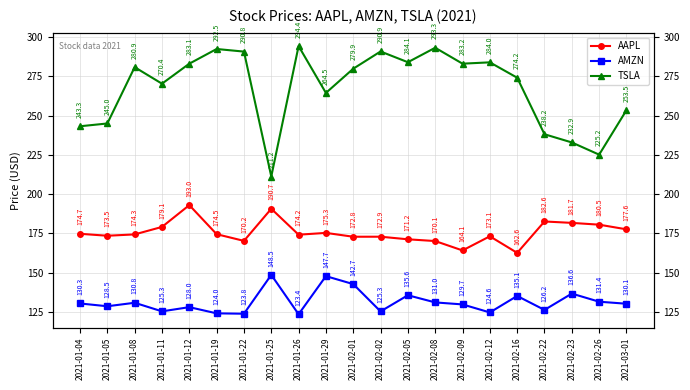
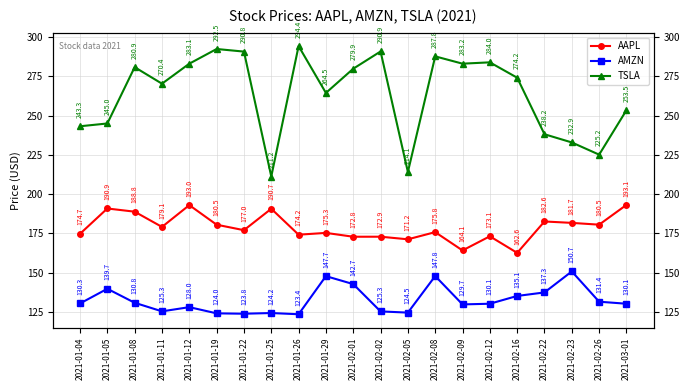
AAPL, 2021-01-05: 173.5 -> 190.9
AMZN, 2021-01-05: 128.5 -> 139.7
AAPL, 2021-01-08: 174.3 -> 188.8
AAPL, 2021-01-19: 174.5 -> 180.5
AAPL, 2021-01-22: 170.2 -> 177.0
AMZN, 2021-01-25: 148.5 -> 124.2
AMZN, 2021-02-05: 135.6 -> 124.5
TSLA, 2021-02-05: 284.1 -> 214.1
AAPL, 2021-02-08: 170.1 -> 175.8
AMZN, 2021-02-08: 131.0 -> 147.8
TSLA, 2021-02-08: 293.3 -> 287.8
AMZN, 2021-02-12: 124.6 -> 130.1
AMZN, 2021-02-22: 126.2 -> 137.3
AMZN, 2021-02-23: 136.6 -> 150.7
AAPL, 2021-03-01: 177.6 -> 193.1
